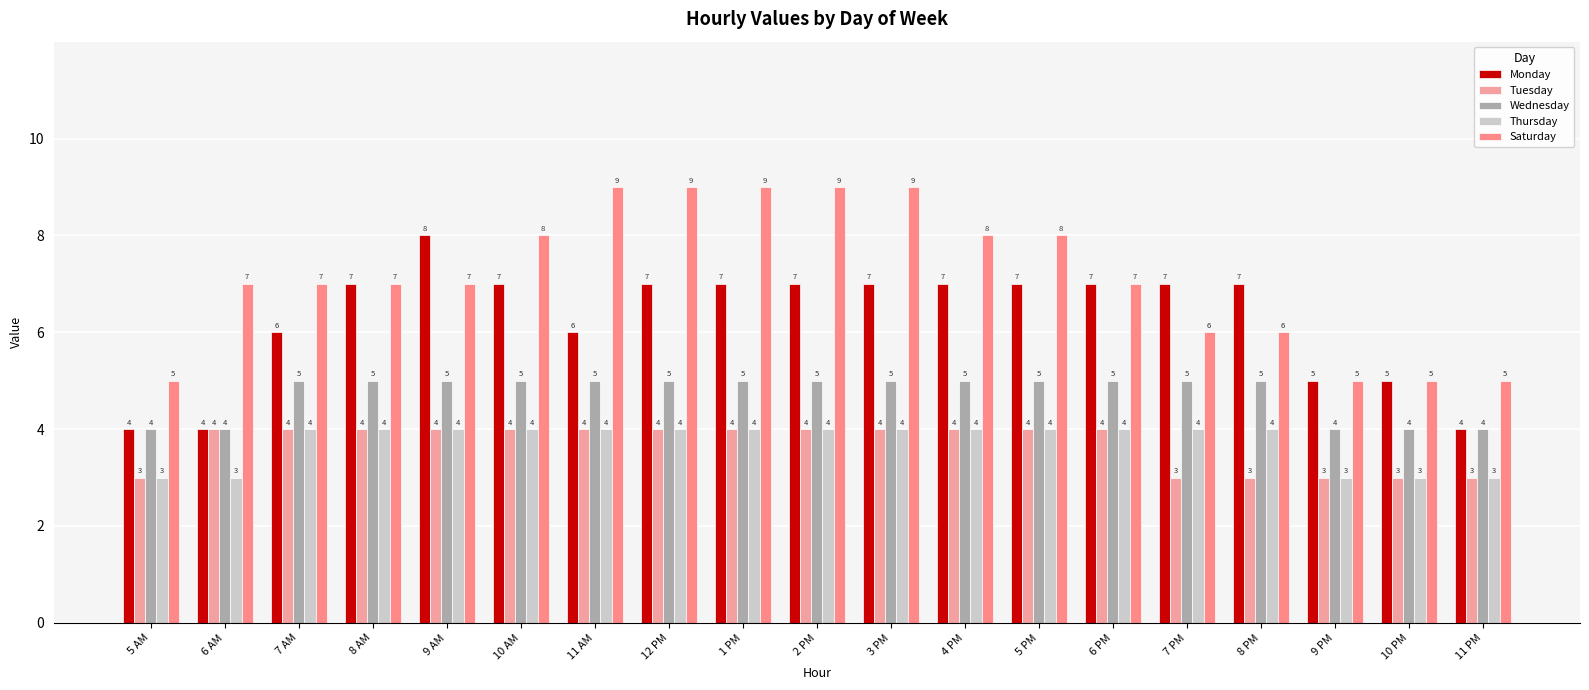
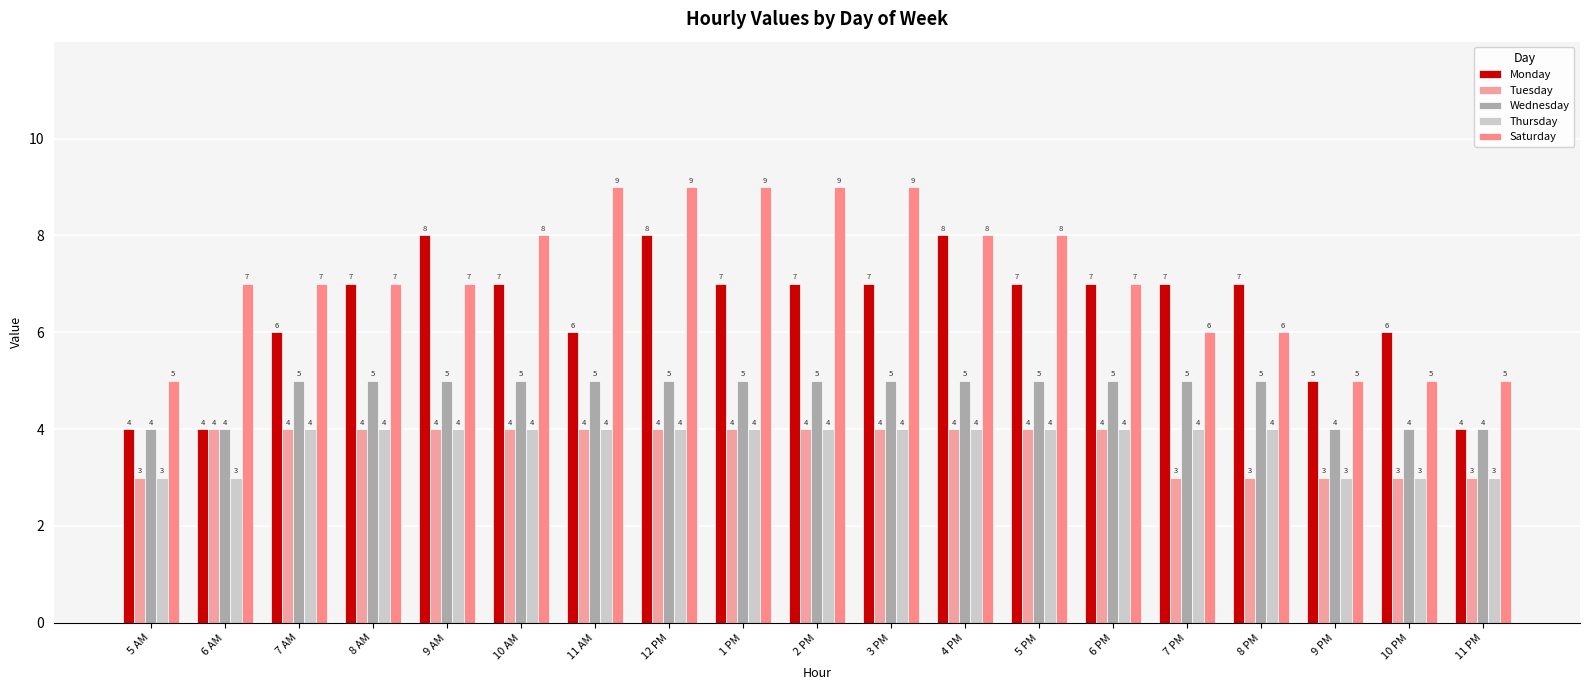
Monday, 12 PM: 7 -> 8
Monday, 4 PM: 7 -> 8
Monday, 10 PM: 5 -> 6
